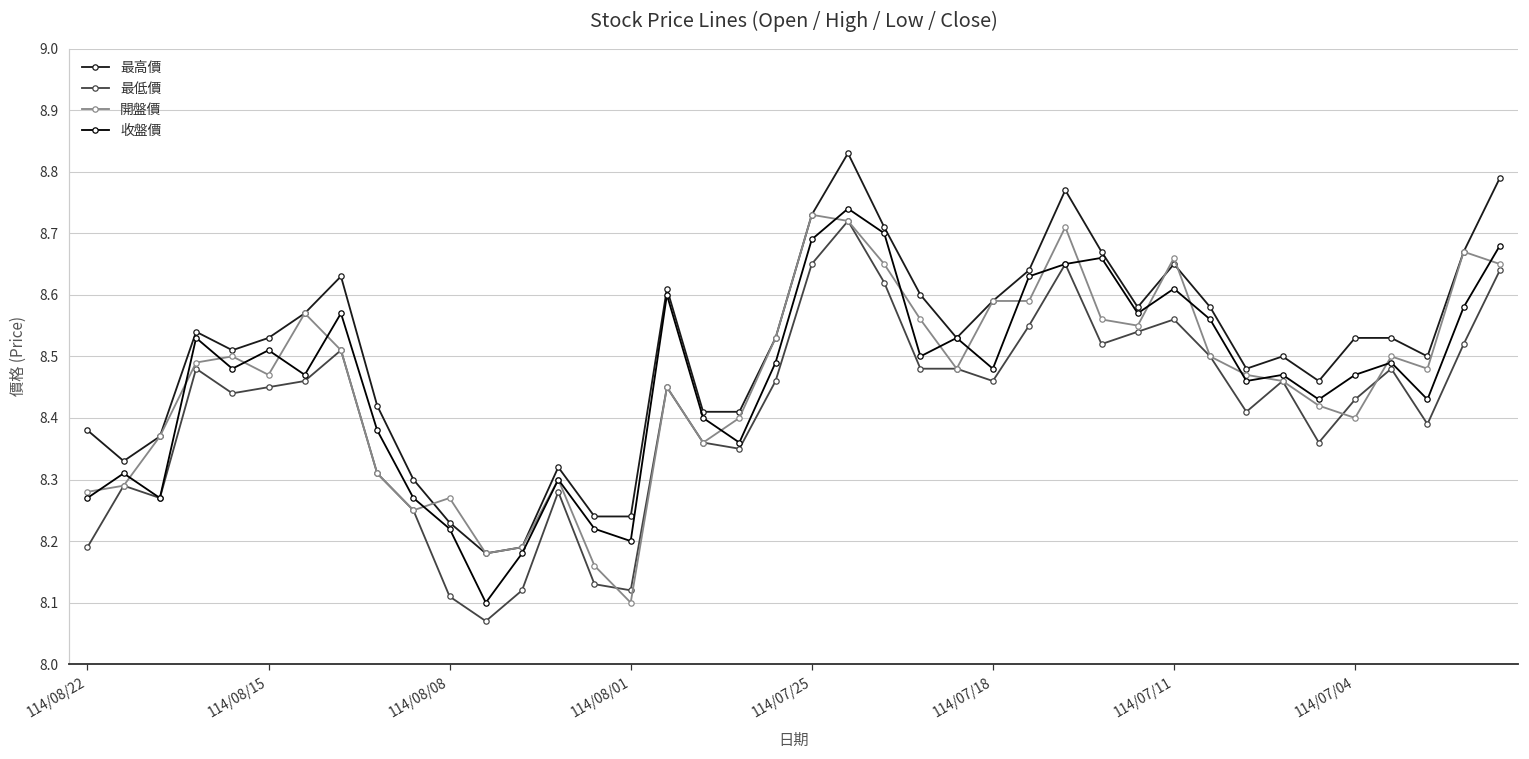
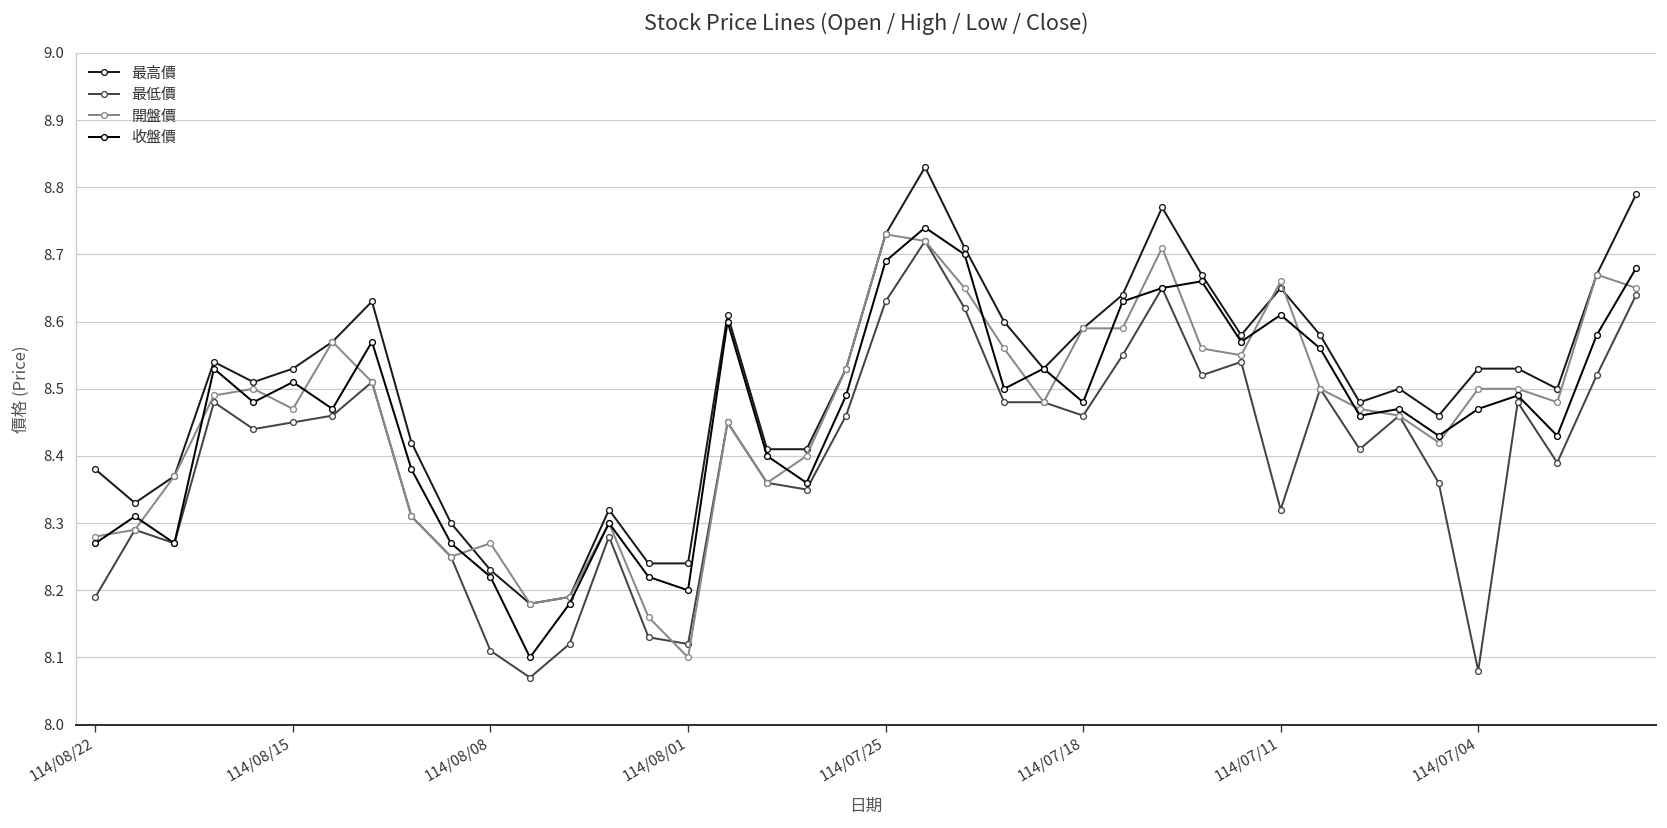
最低價, 114/07/25: 8.65 -> 8.63
最低價, 114/07/11: 8.56 -> 8.32
最低價, 114/07/04: 8.43 -> 8.08
開盤價, 114/07/04: 8.4 -> 8.5
